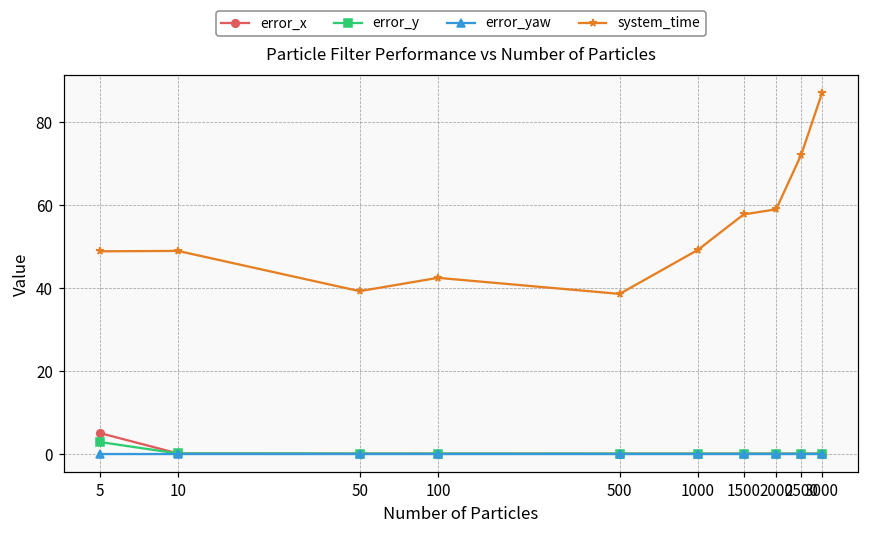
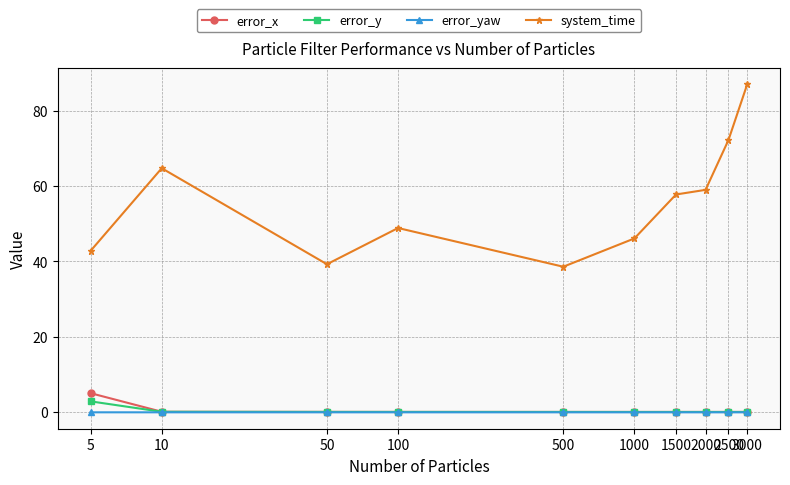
system_time, 5: 49 -> 43
system_time, 10: 49 -> 65
system_time, 100: 42 -> 49
system_time, 1000: 49 -> 46
